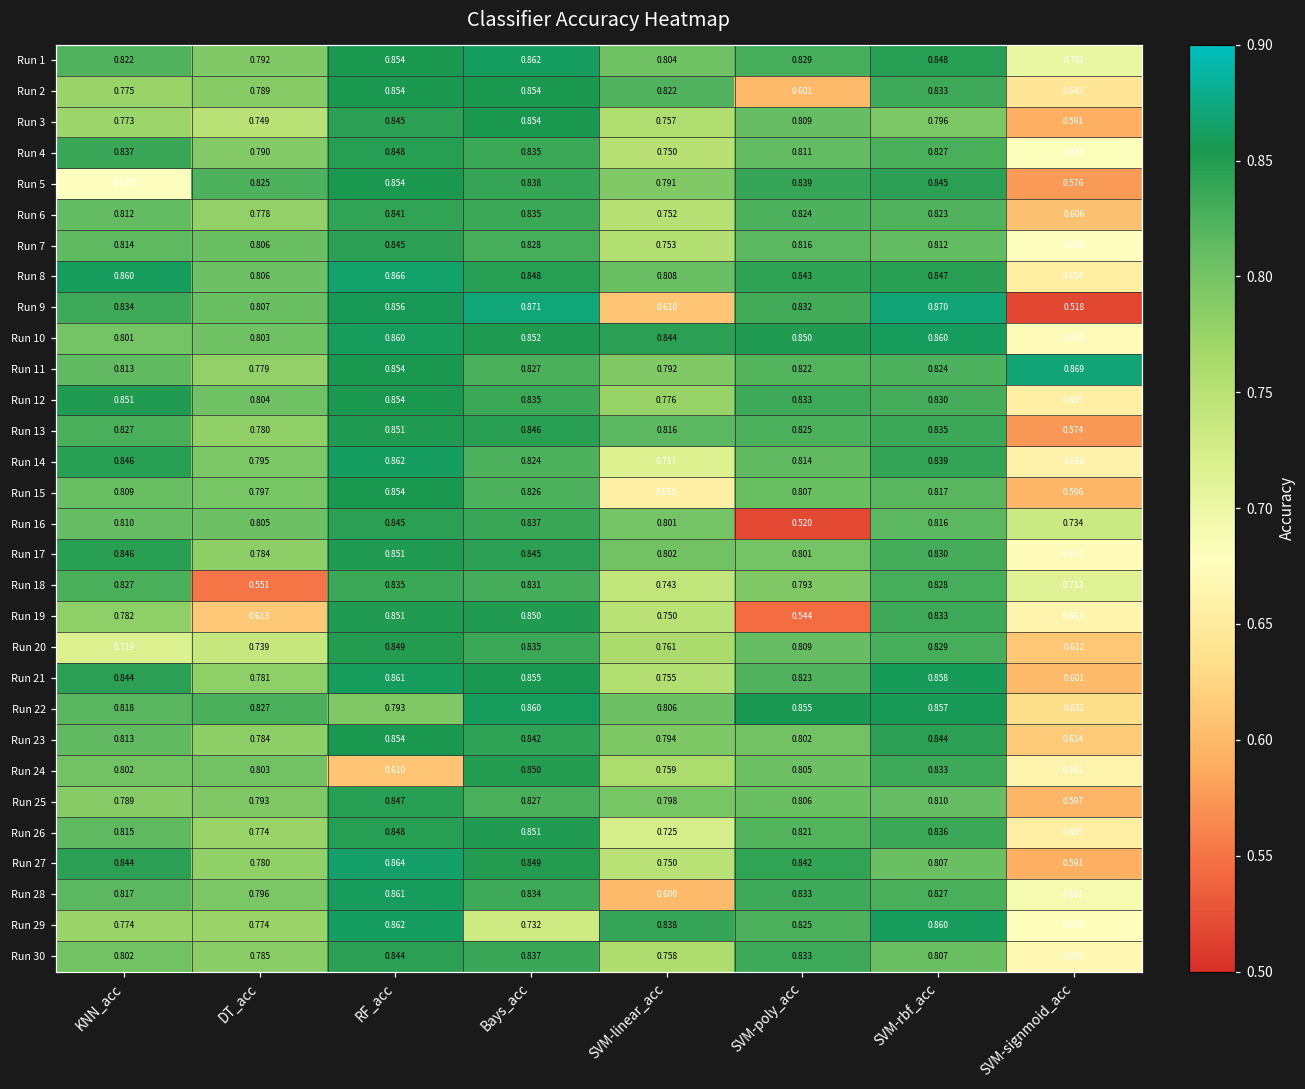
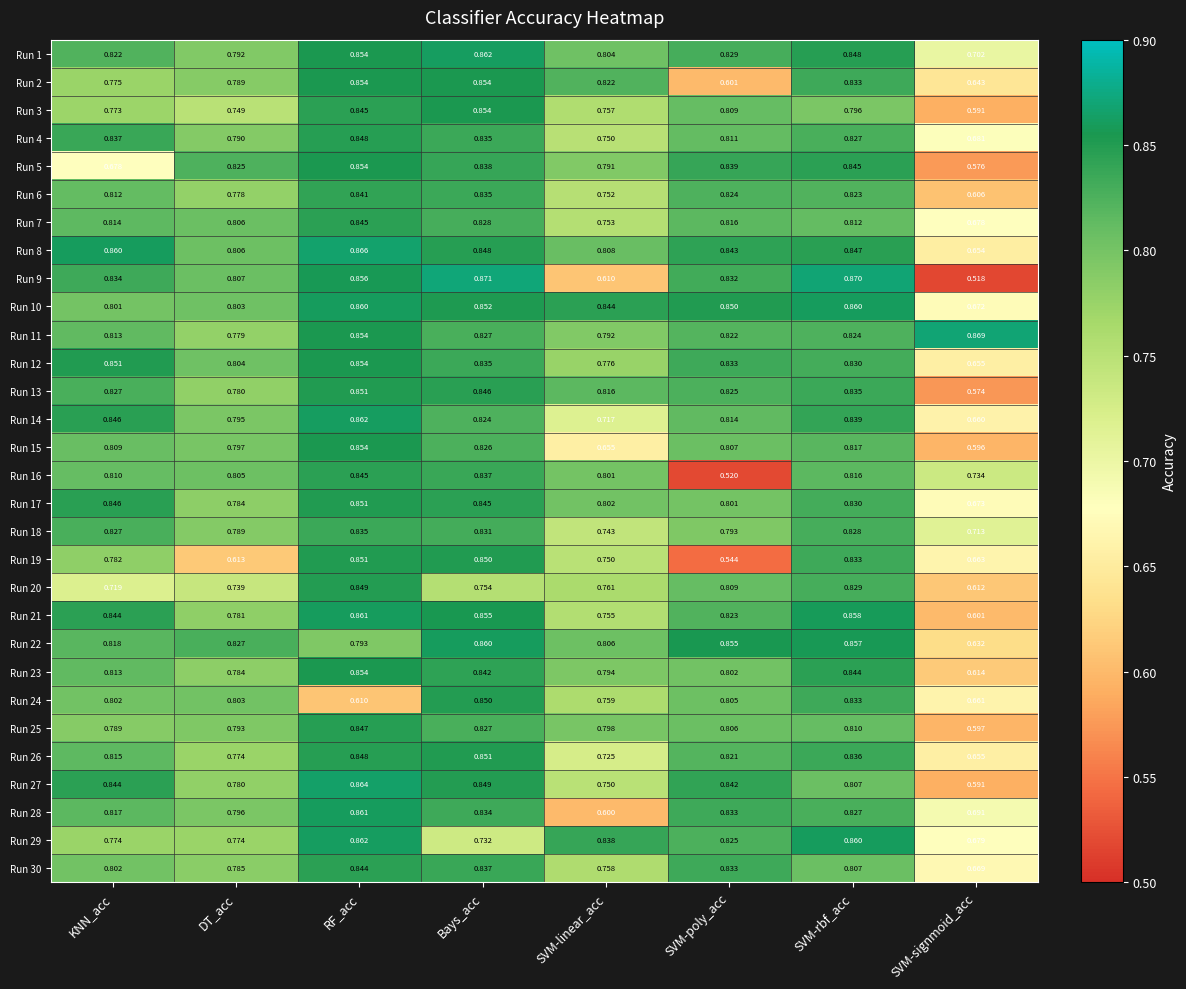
Run 18, DT_acc: 0.551 -> 0.789
Run 20, Bays_acc: 0.835 -> 0.754
